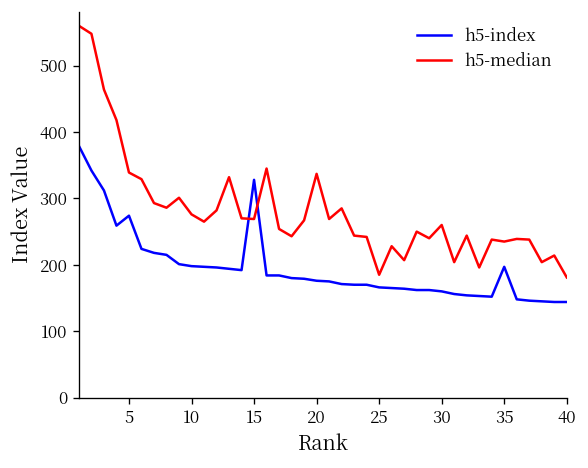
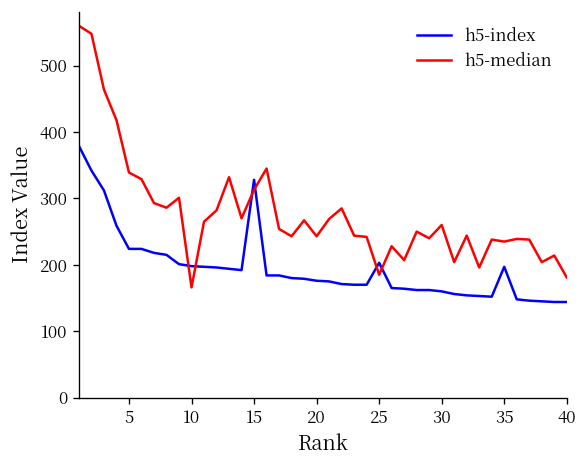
h5-index, 5: 270 -> 220
h5-median, 10: 280 -> 170
h5-median, 15: 270 -> 310
h5-median, 20: 340 -> 240
h5-index, 25: 170 -> 200
